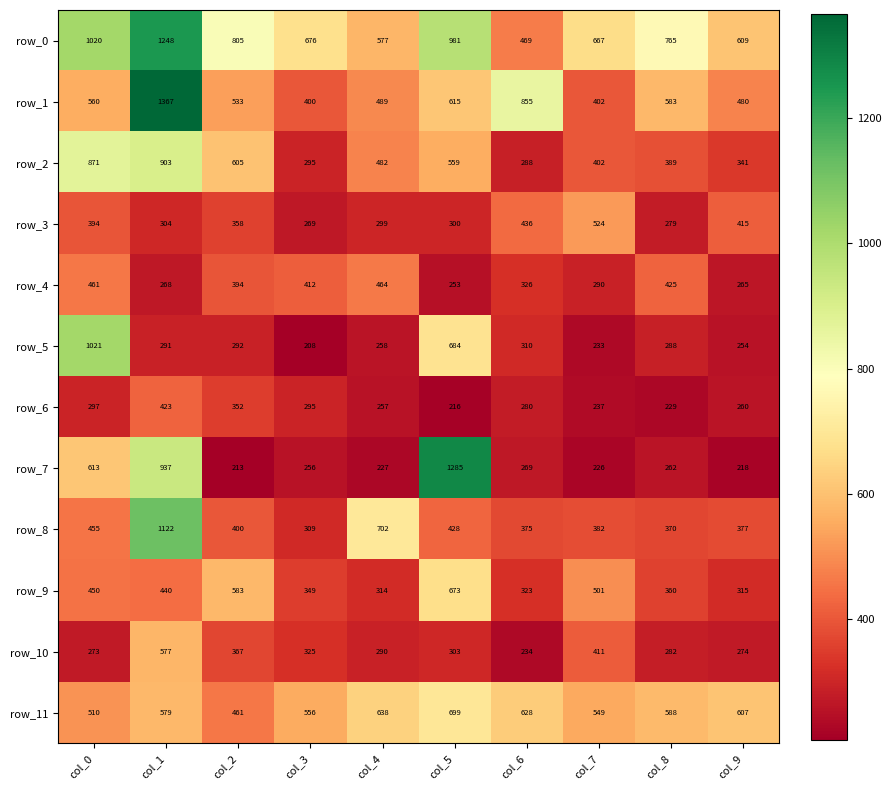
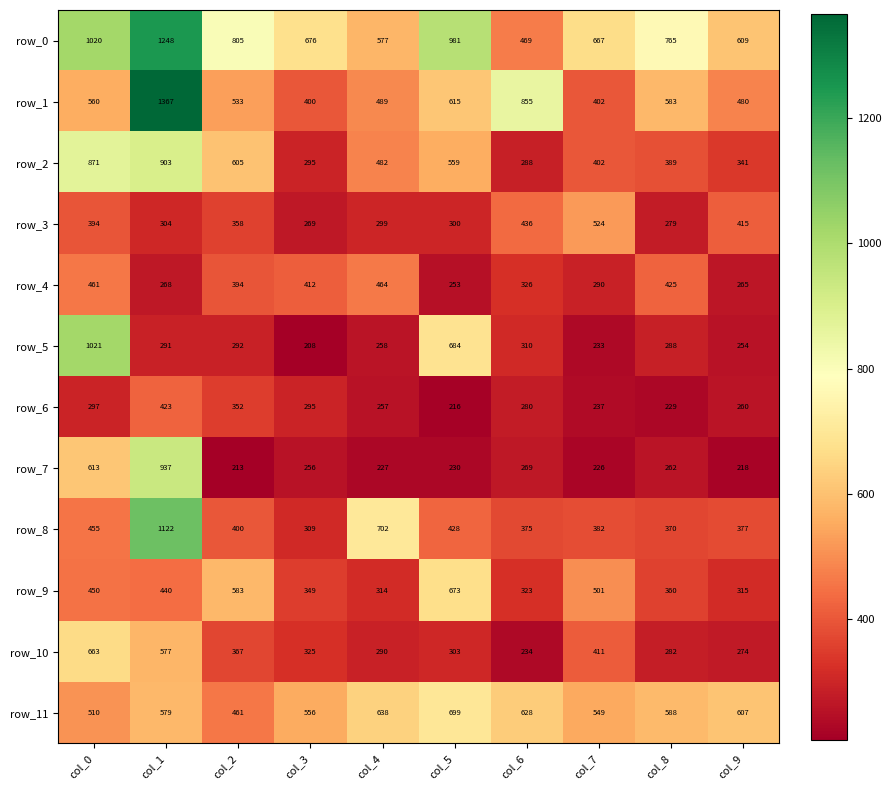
row_7, col_5: 1285 -> 230
row_10, col_0: 273 -> 663
